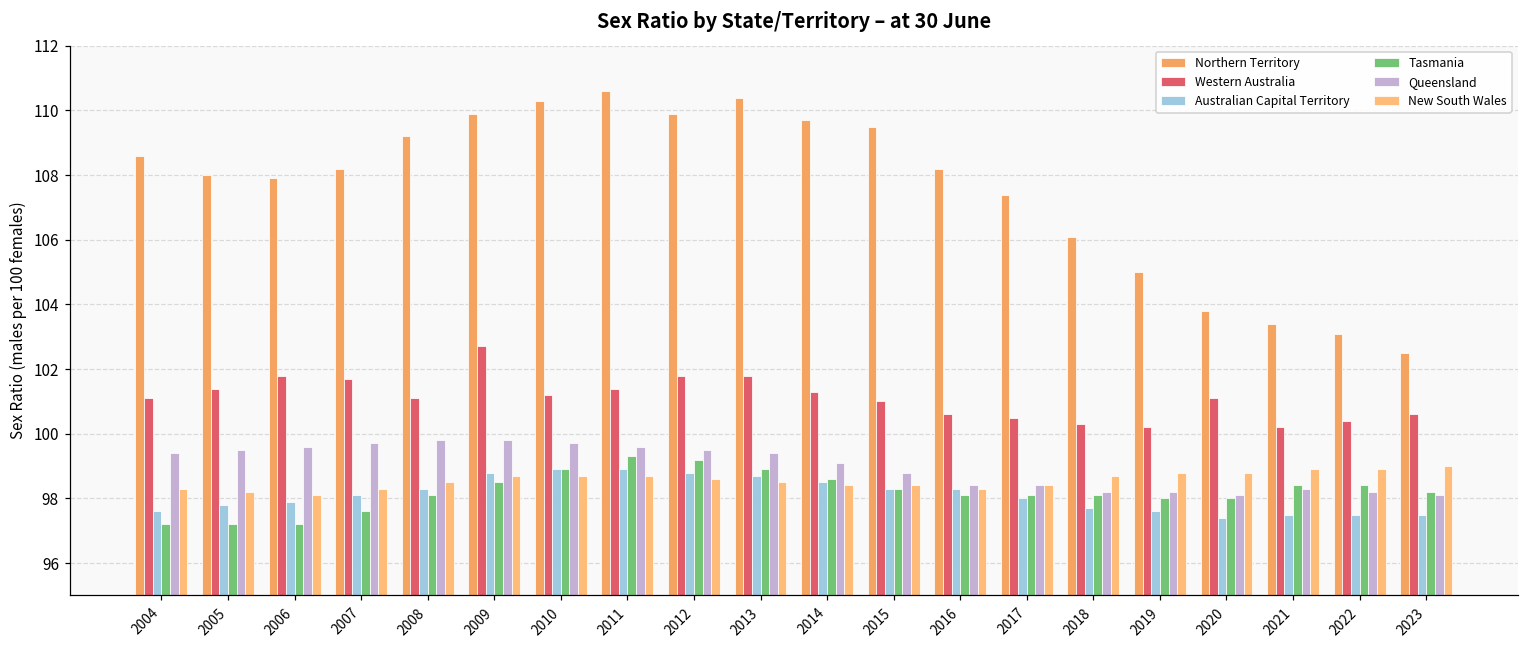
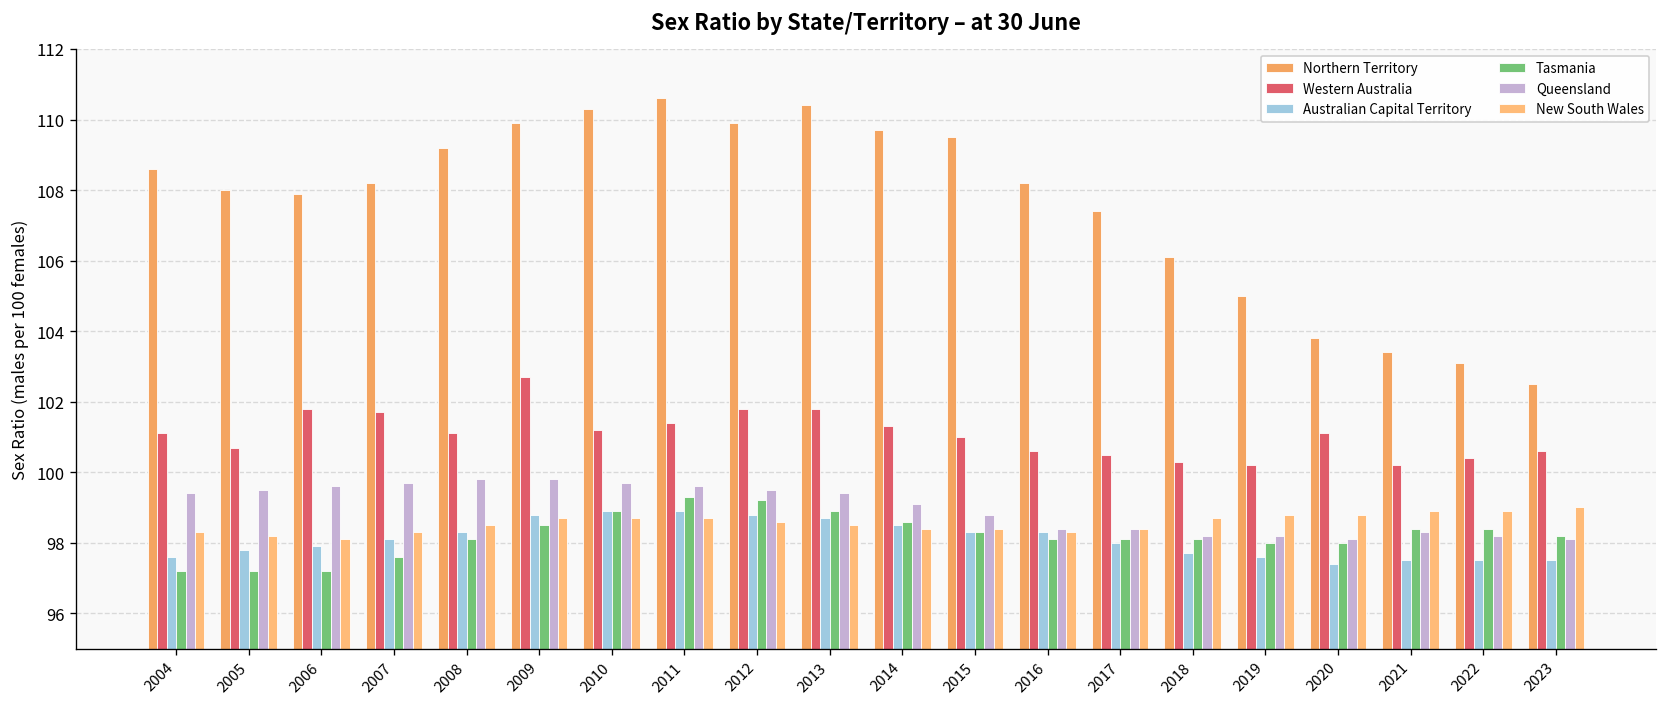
Western Australia, 2005: 101.4 -> 100.7
